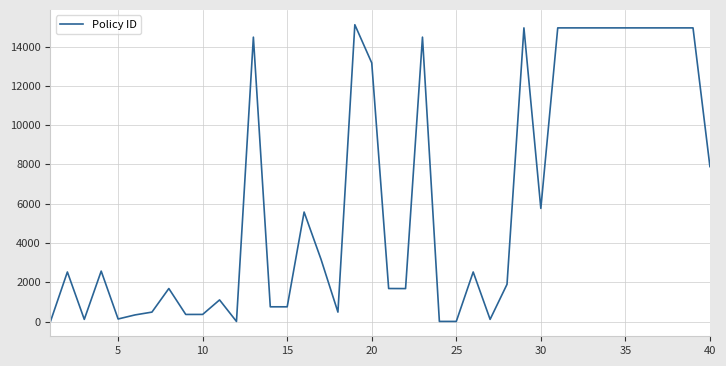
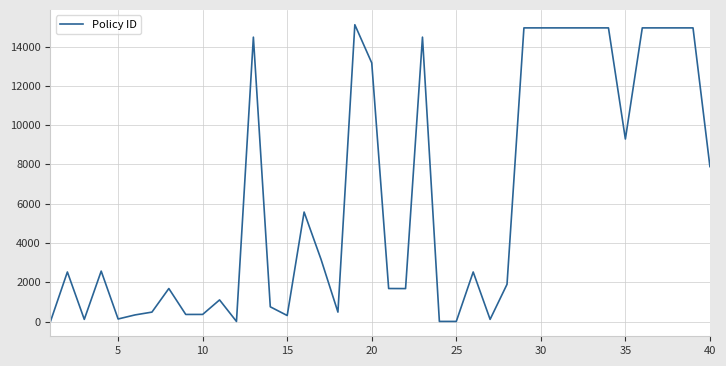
15: 700 -> 300
30: 5800 -> 14900
35: 14900 -> 9300
